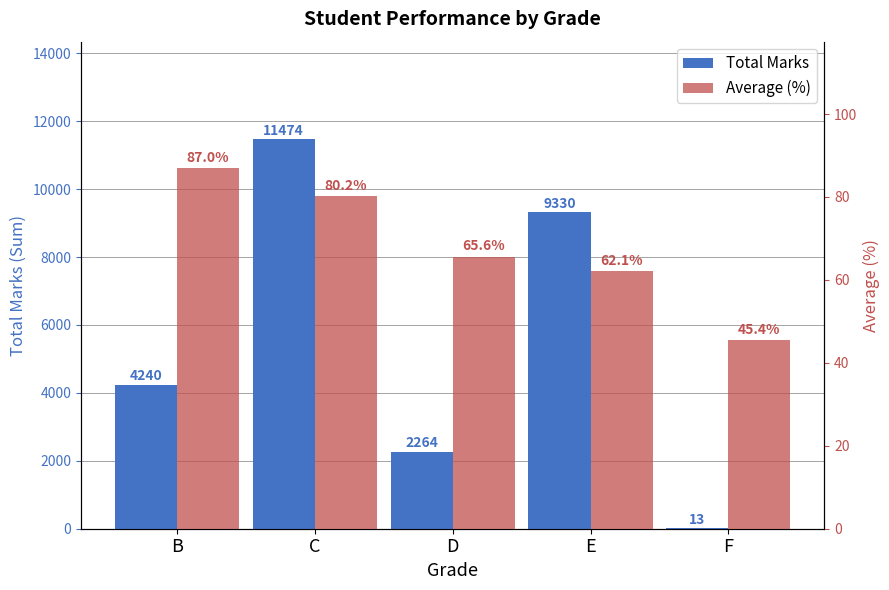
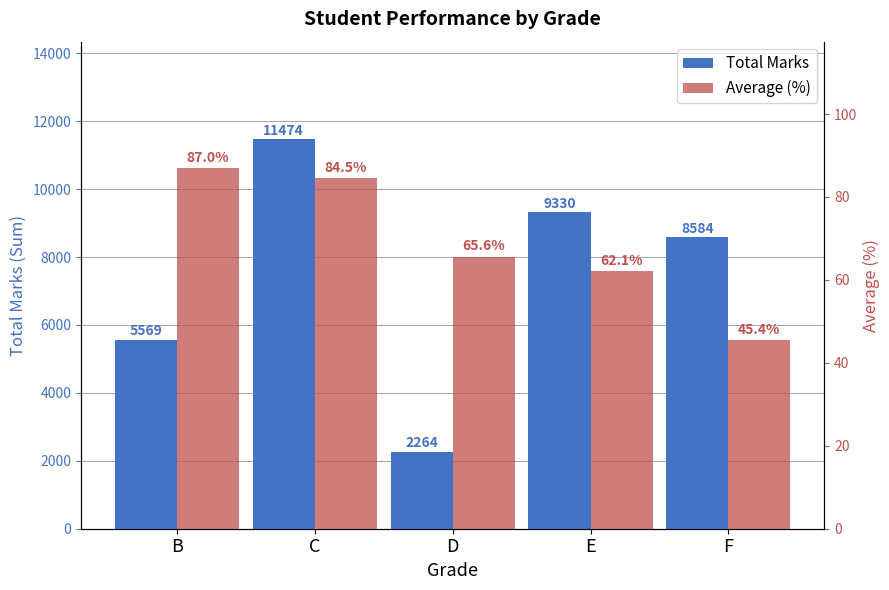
Total Marks, B: 4240 -> 5569
Total Marks, F: 13 -> 8584
Average (%), C: 80.2% -> 84.5%
